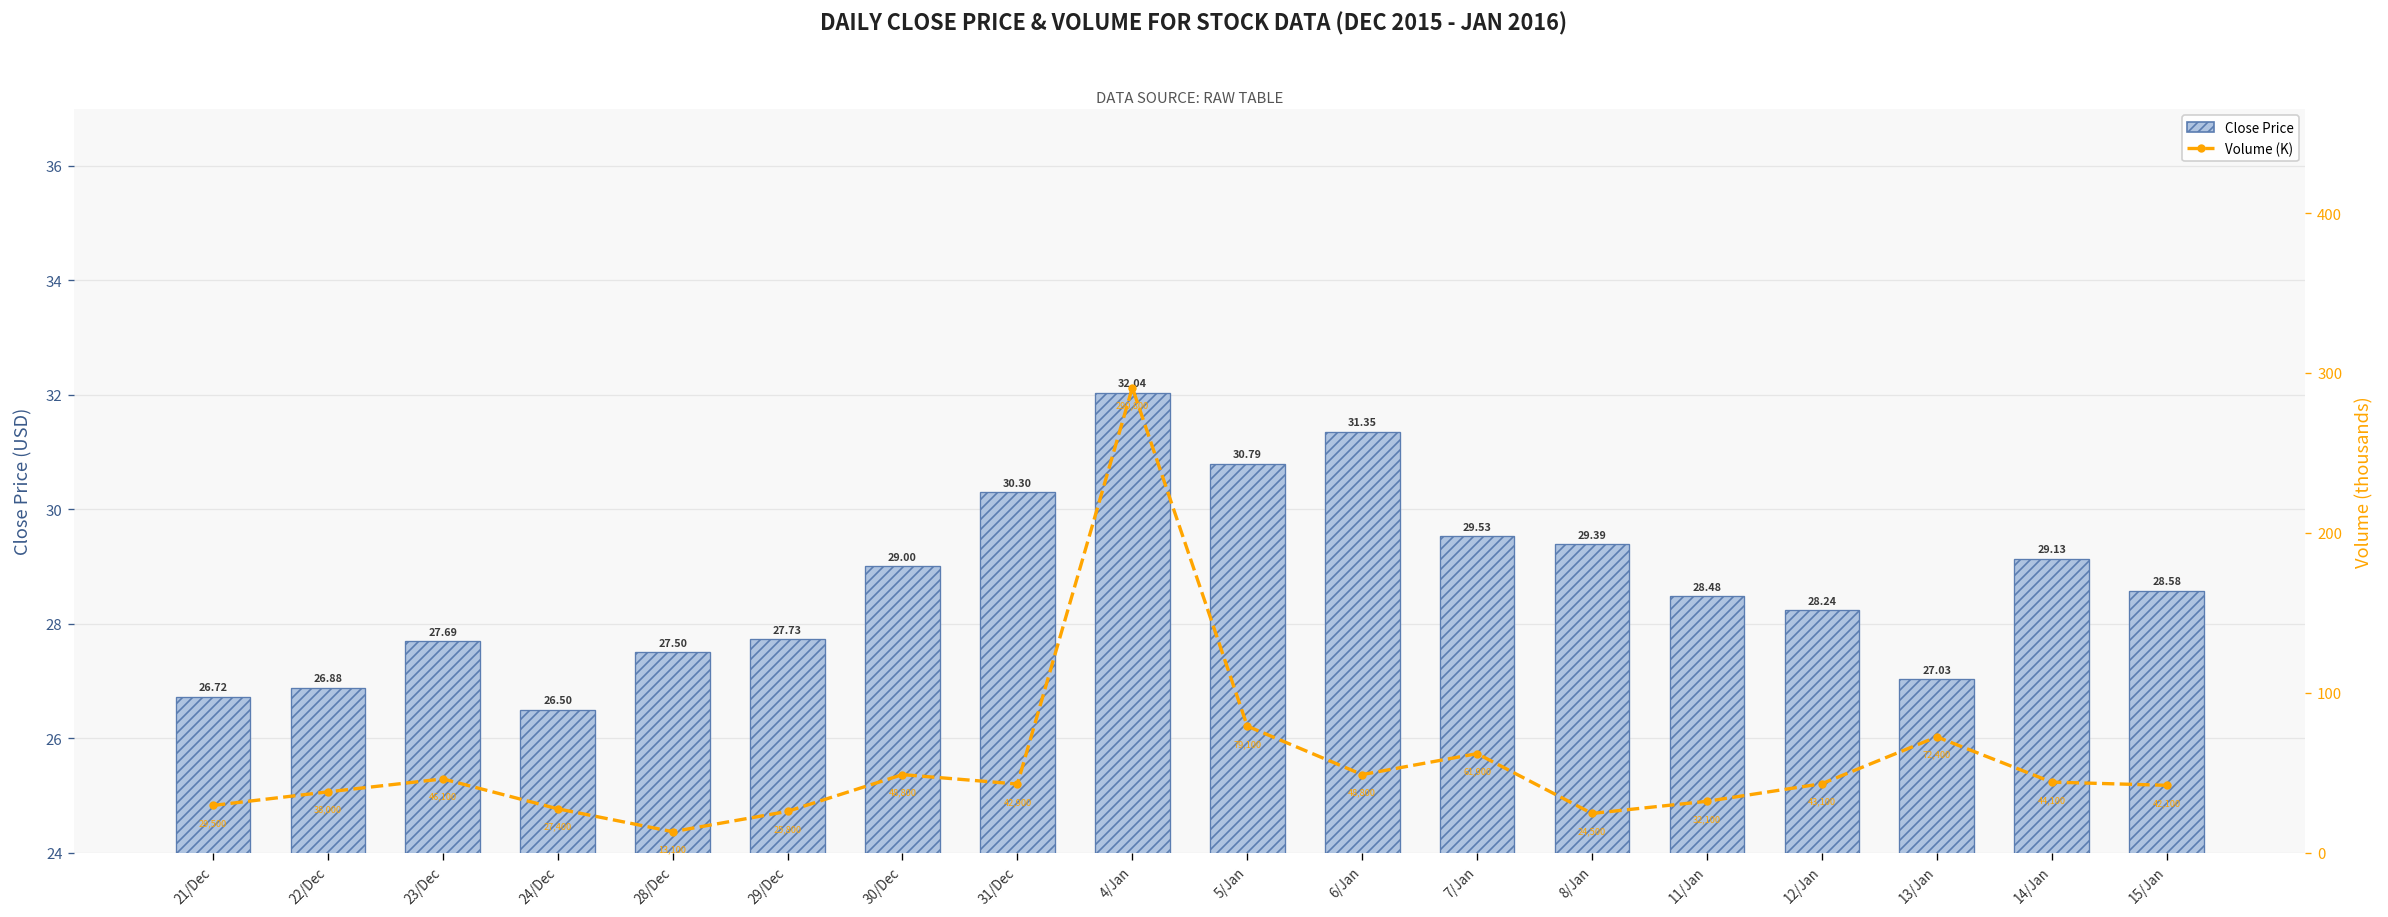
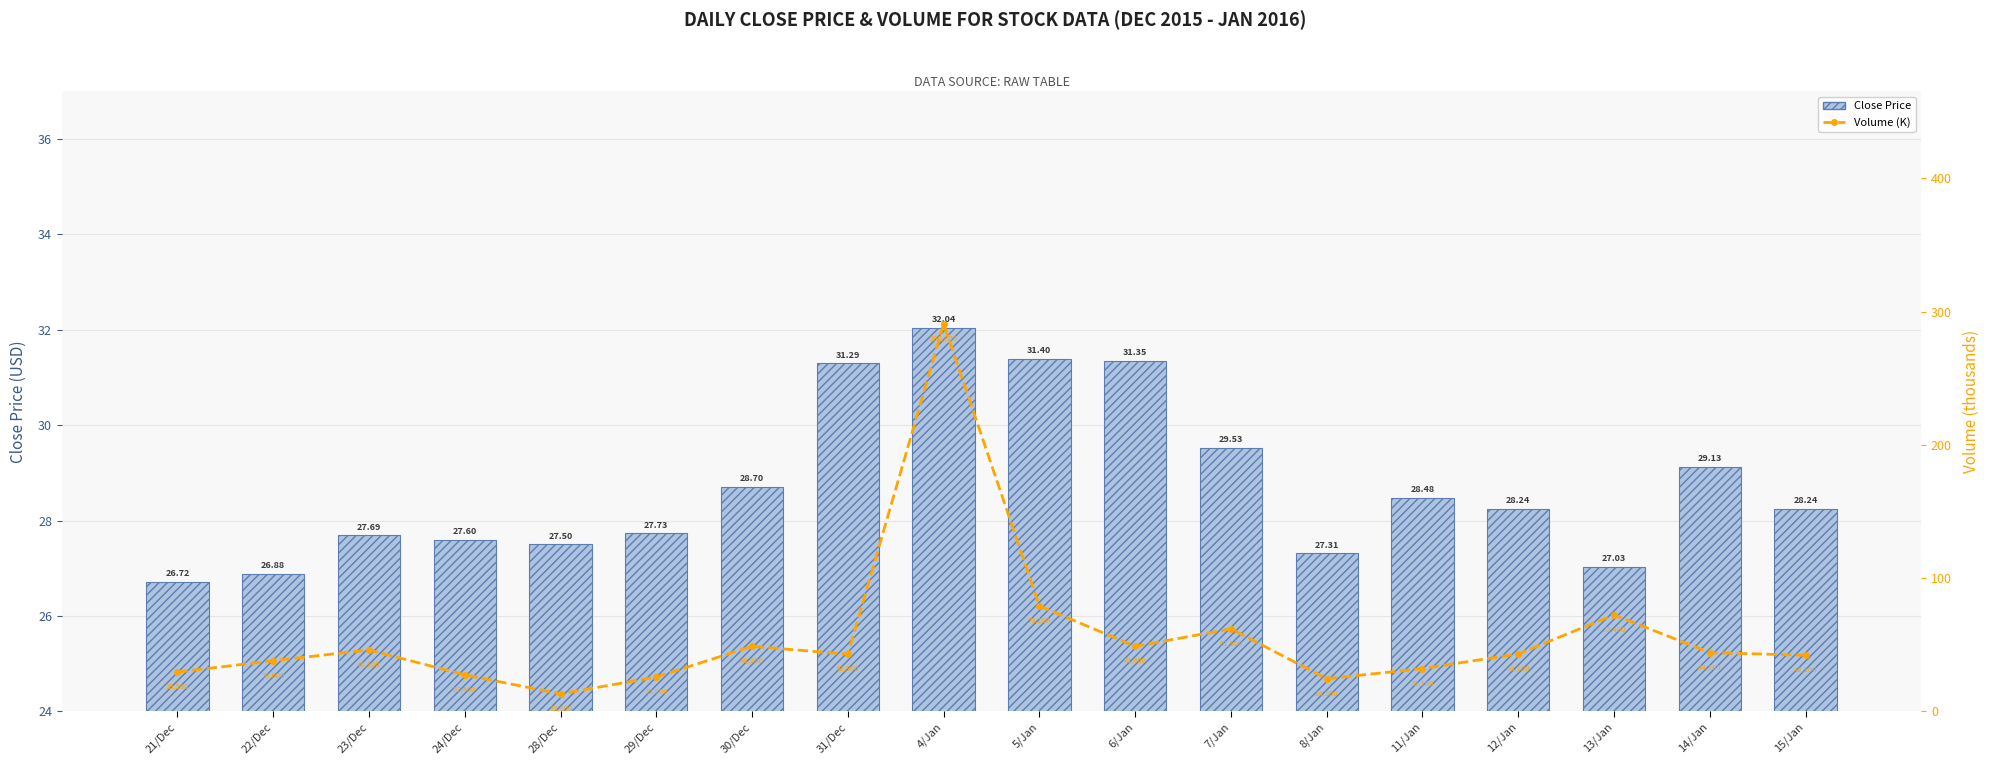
Close Price, 24/Dec: 26.50 -> 27.60
Close Price, 30/Dec: 29.00 -> 28.70
Close Price, 31/Dec: 30.30 -> 31.29
Close Price, 5/Jan: 30.79 -> 31.40
Close Price, 8/Jan: 29.39 -> 27.31
Close Price, 15/Jan: 28.58 -> 28.24
